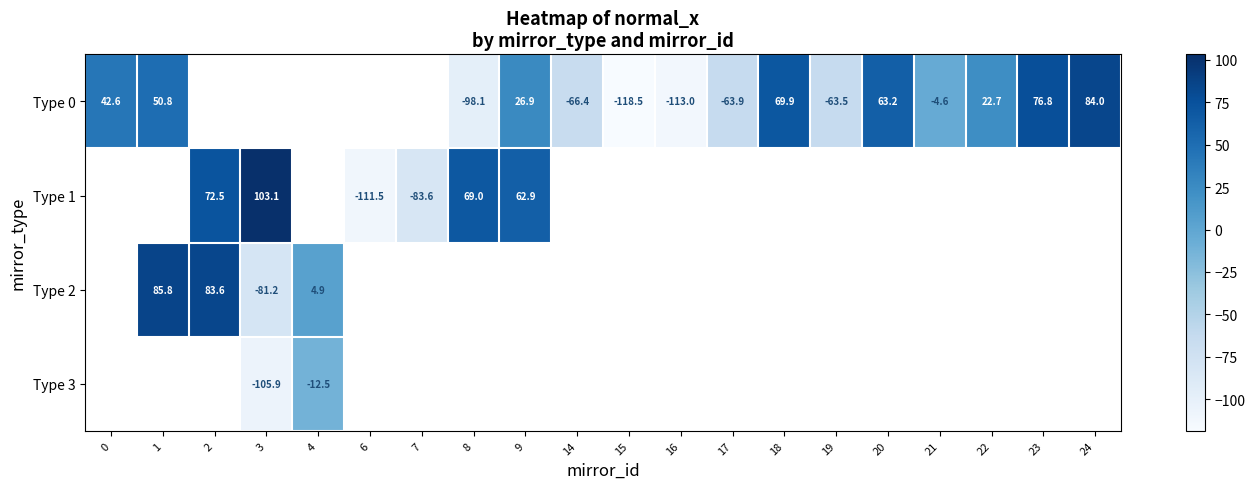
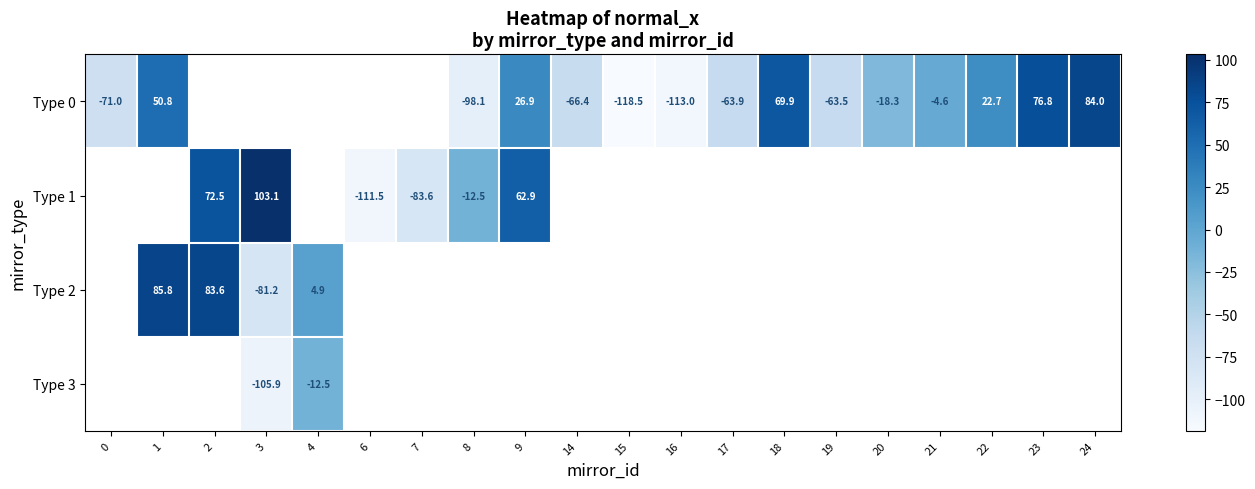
Type 0, 0: 42.6 -> -71.0
Type 0, 20: 63.2 -> -18.3
Type 1, 8: 69.0 -> -12.5
